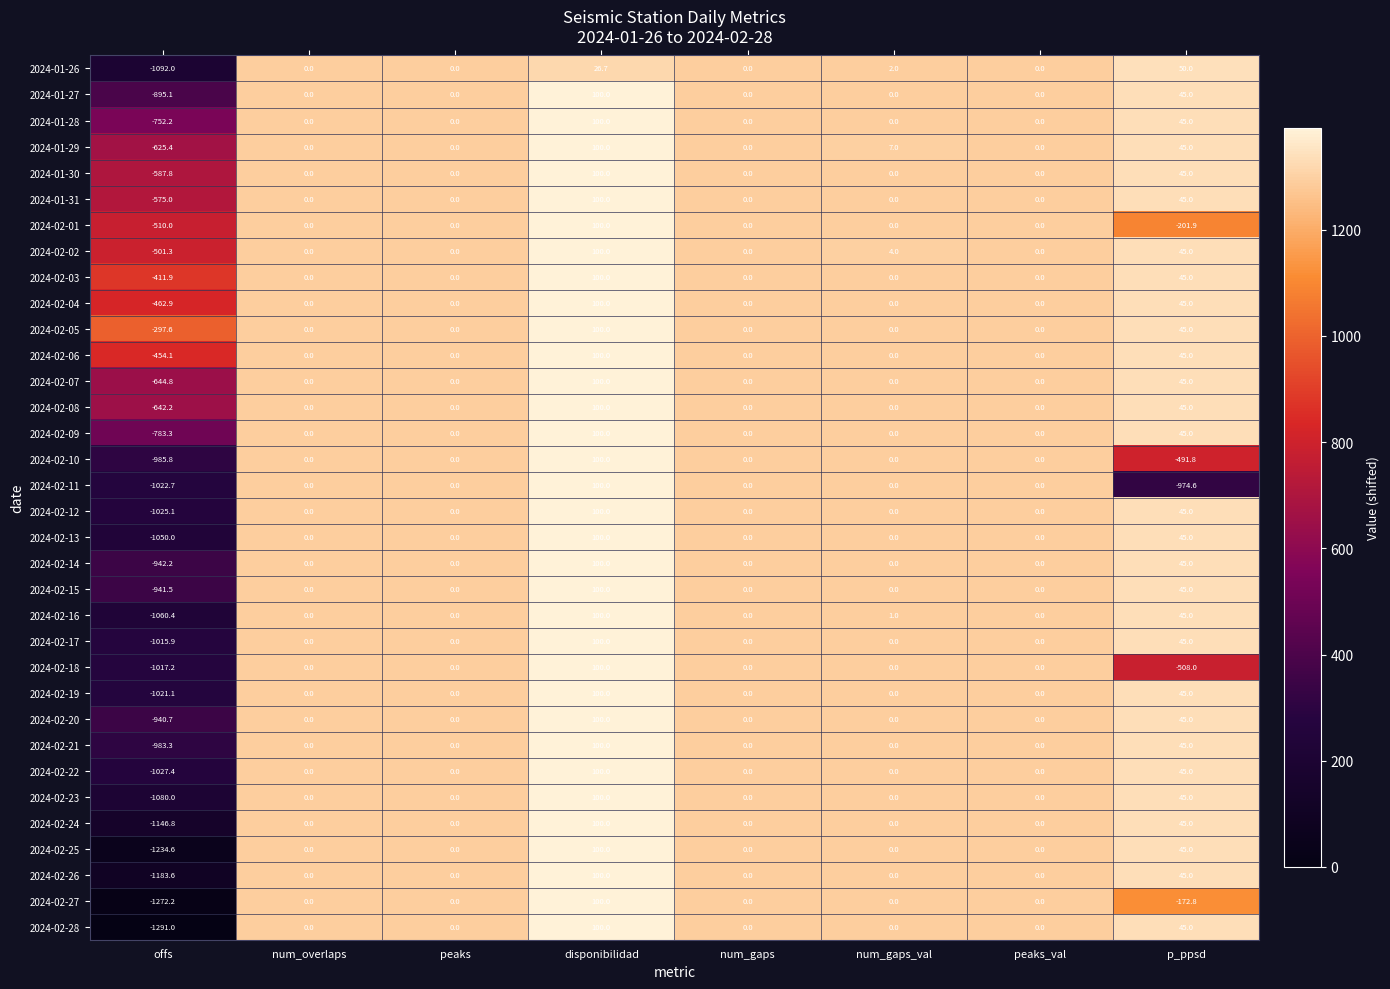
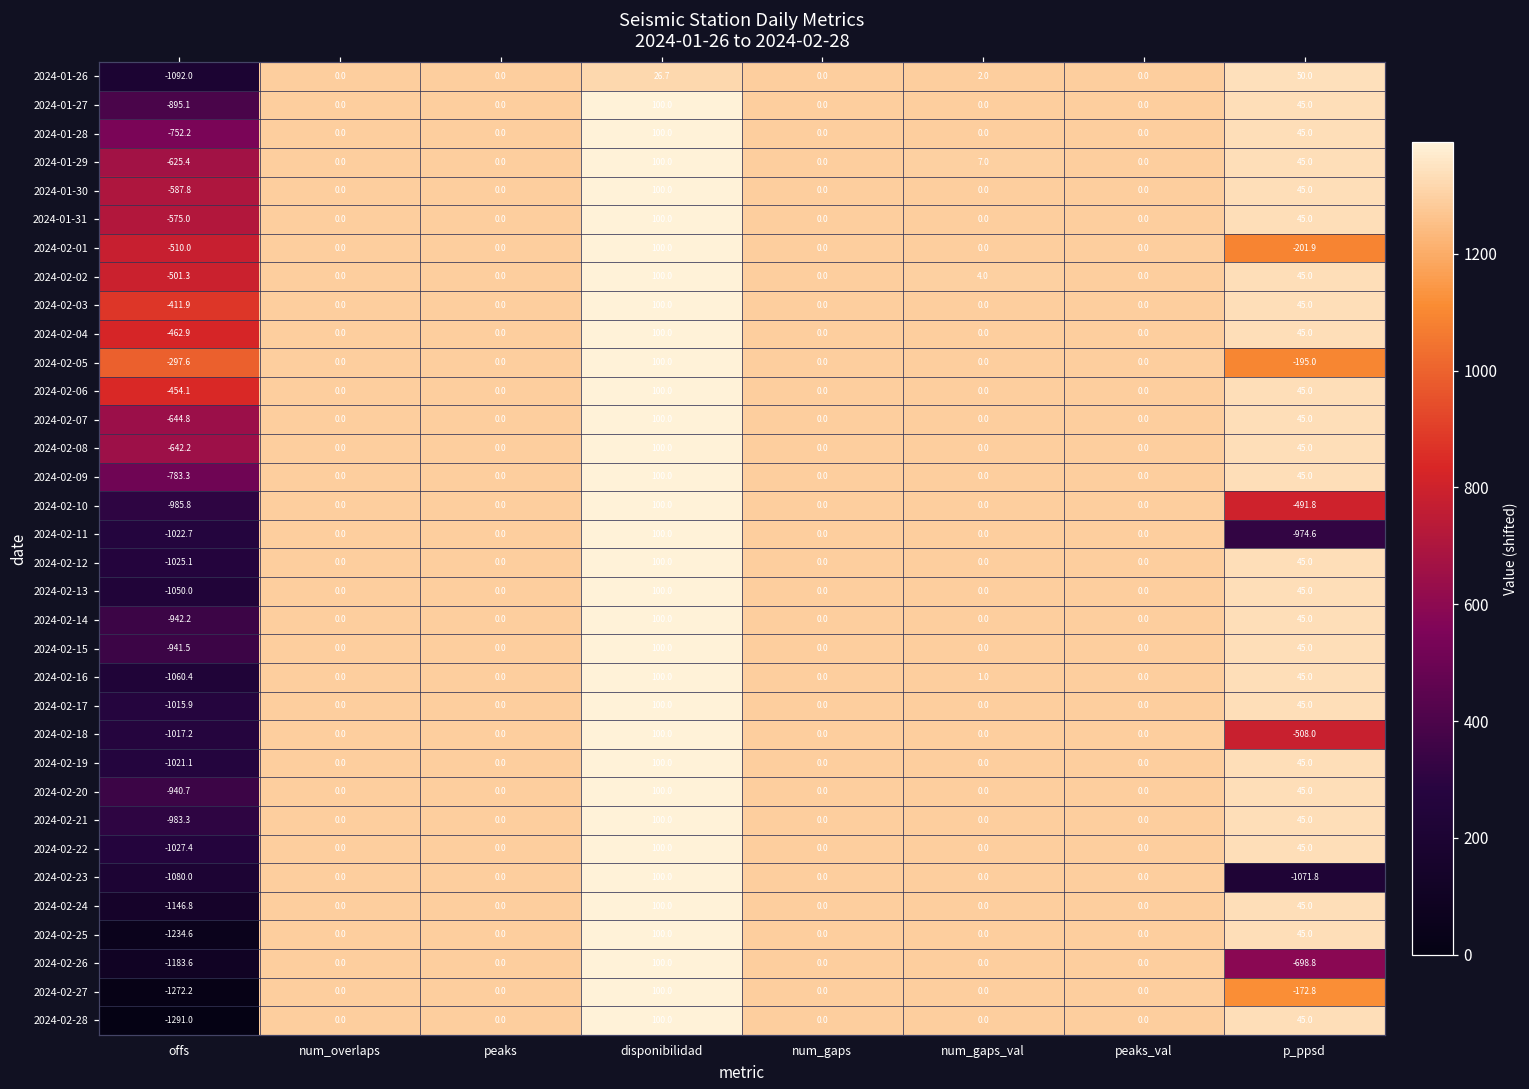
2024-02-05, p_ppsd: 45.0 -> -195.0
2024-02-23, p_ppsd: 45.0 -> -1071.8
2024-02-26, p_ppsd: 45.0 -> -698.8
